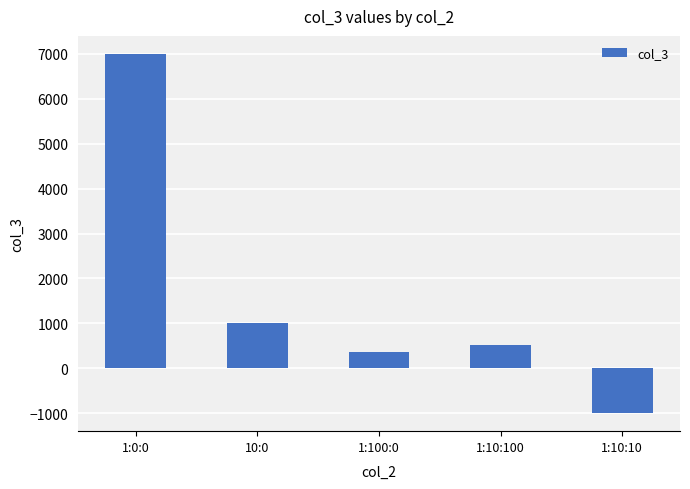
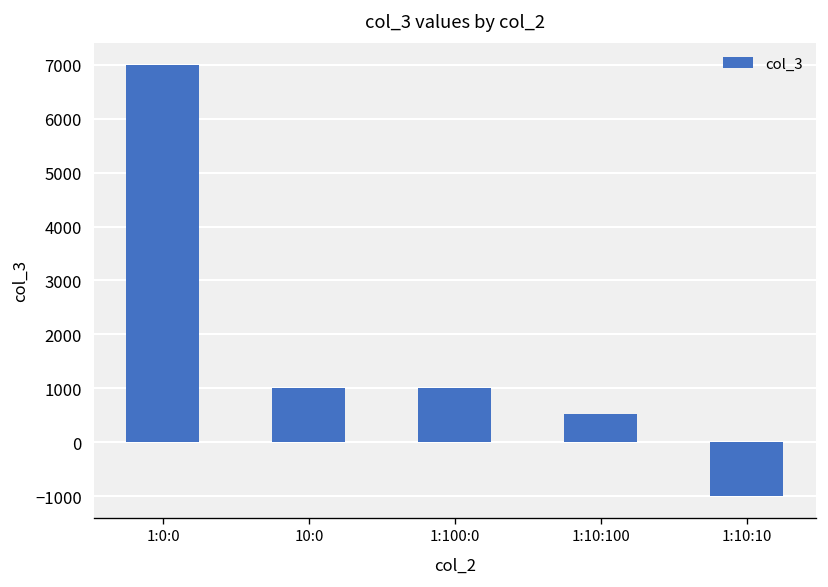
1:100:0: 400 -> 1000
